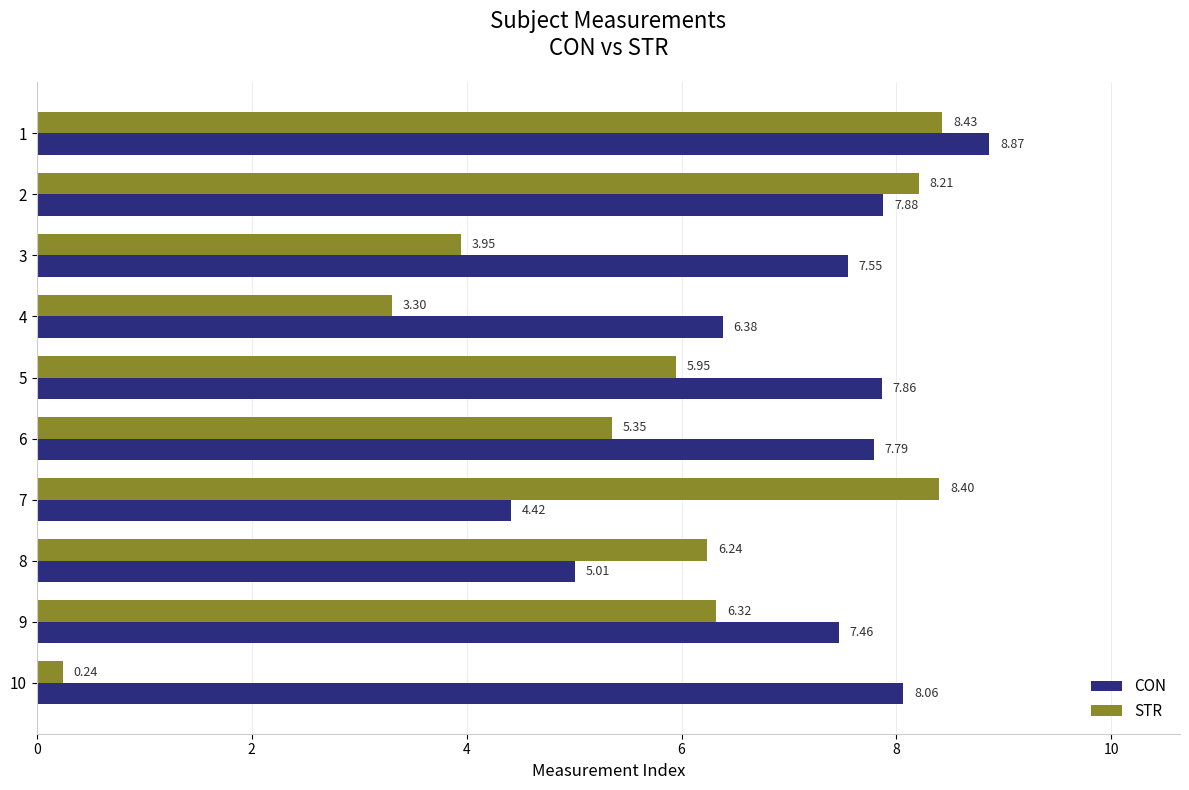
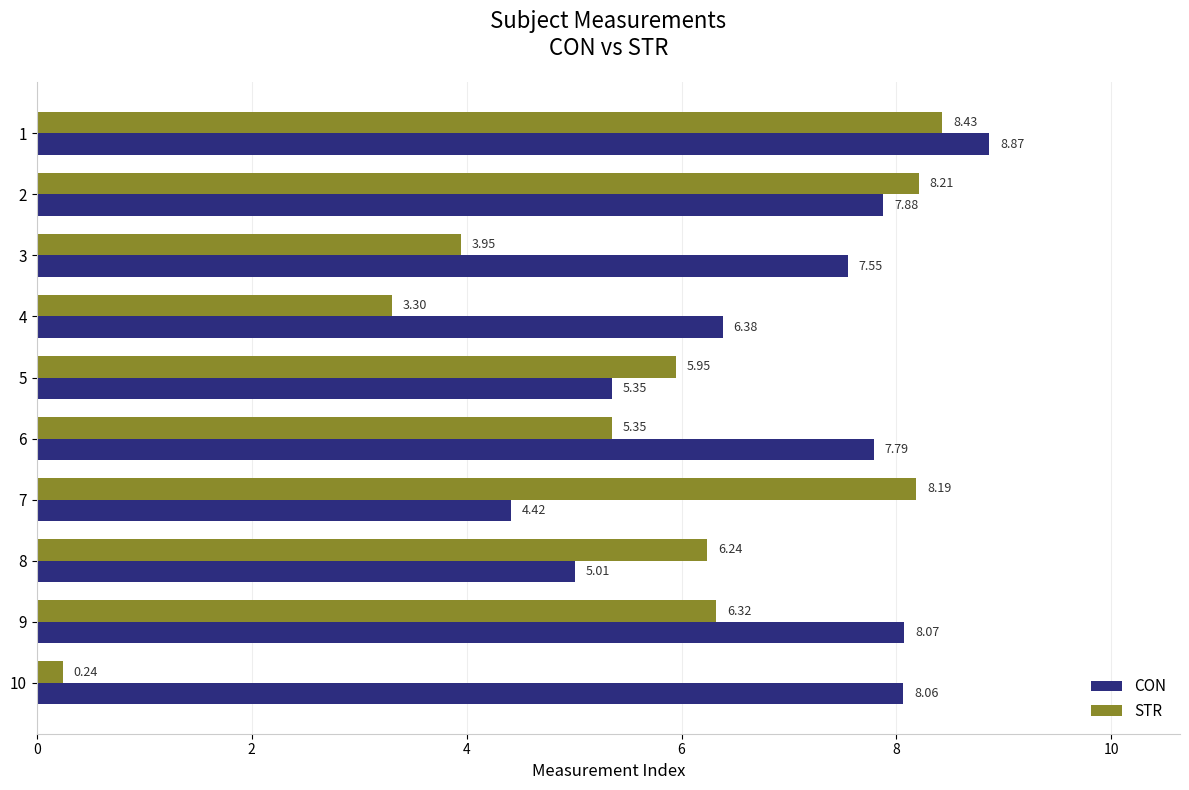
CON, 5: 7.86 -> 5.35
STR, 7: 8.40 -> 8.19
CON, 9: 7.46 -> 8.07
